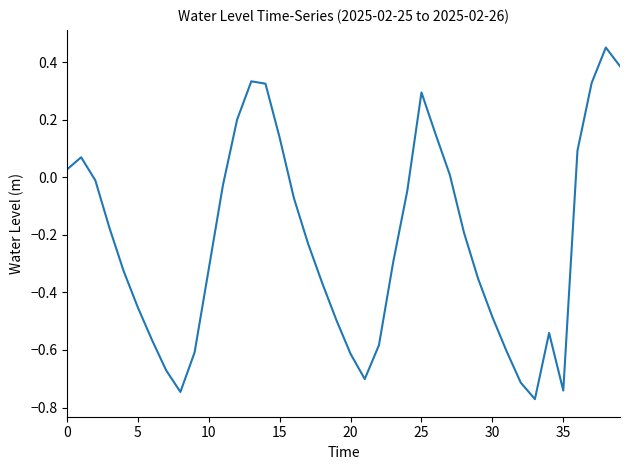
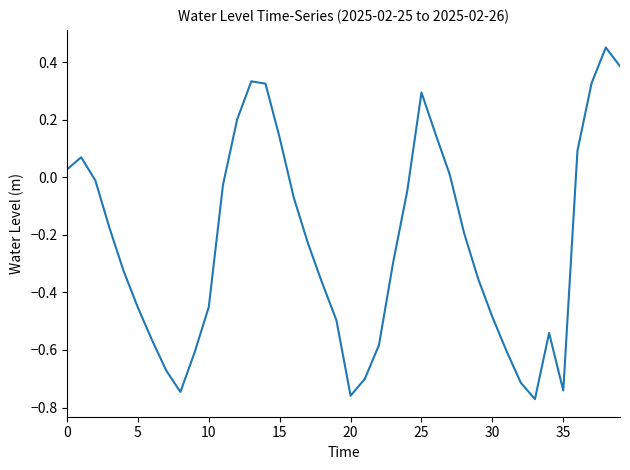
10: -0.32 -> -0.45
20: -0.61 -> -0.76
